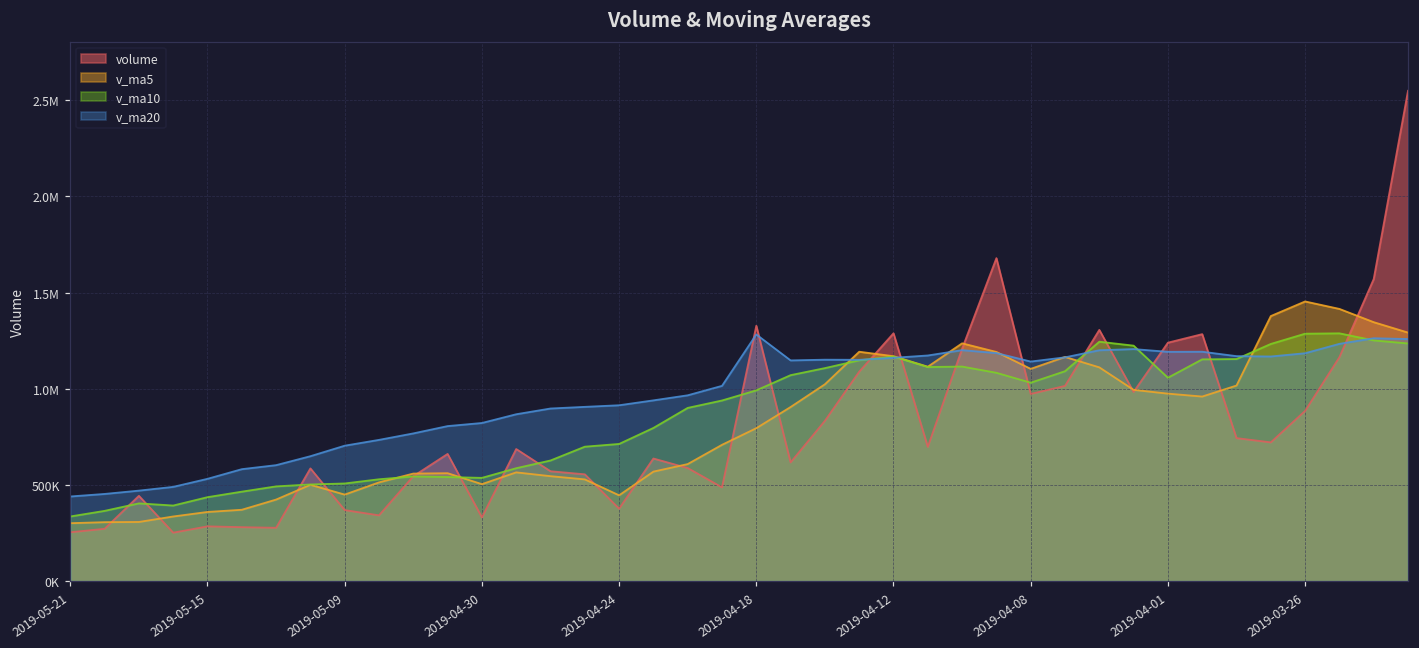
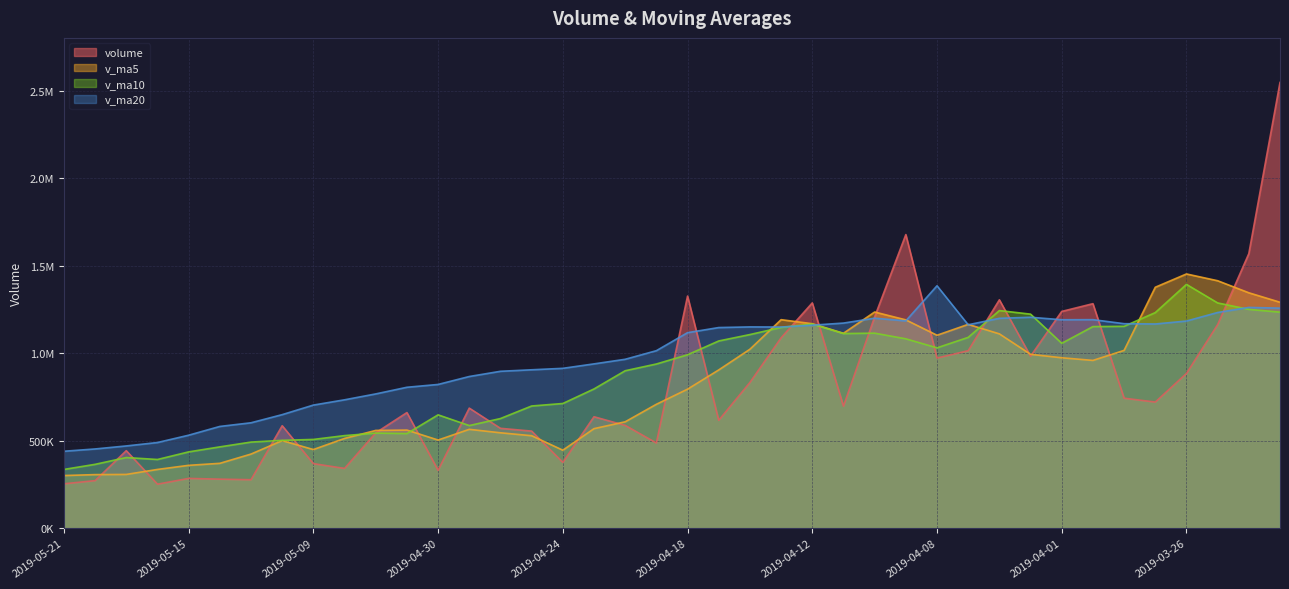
v_ma10, 2019-04-30: 540000 -> 650000
v_ma20, 2019-04-18: 1280000 -> 1120000
v_ma20, 2019-04-08: 1140000 -> 1390000
v_ma10, 2019-03-26: 1290000 -> 1390000
